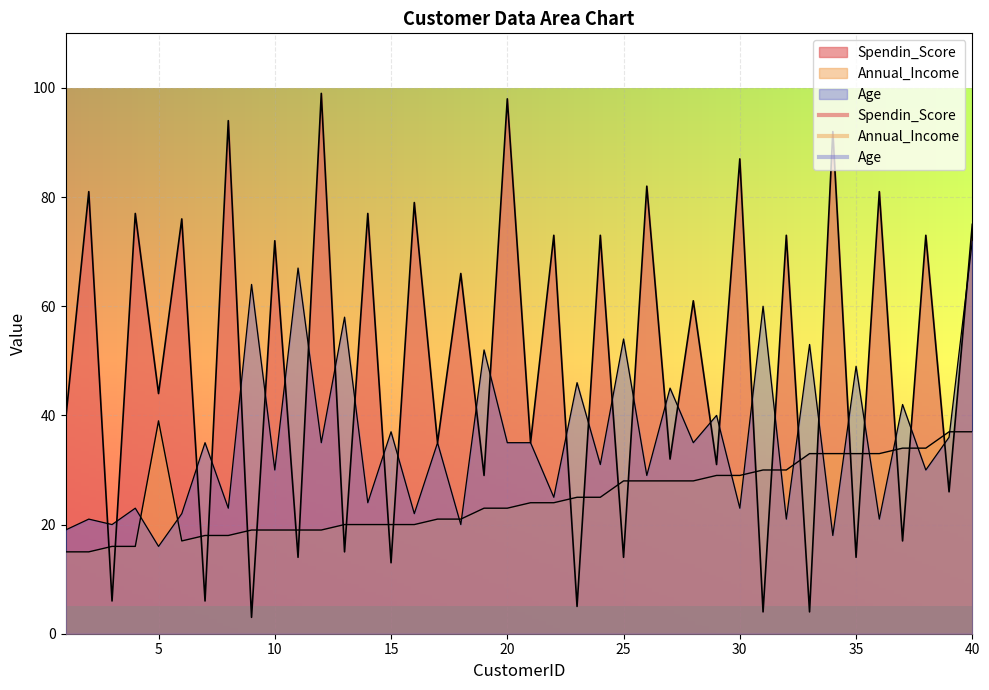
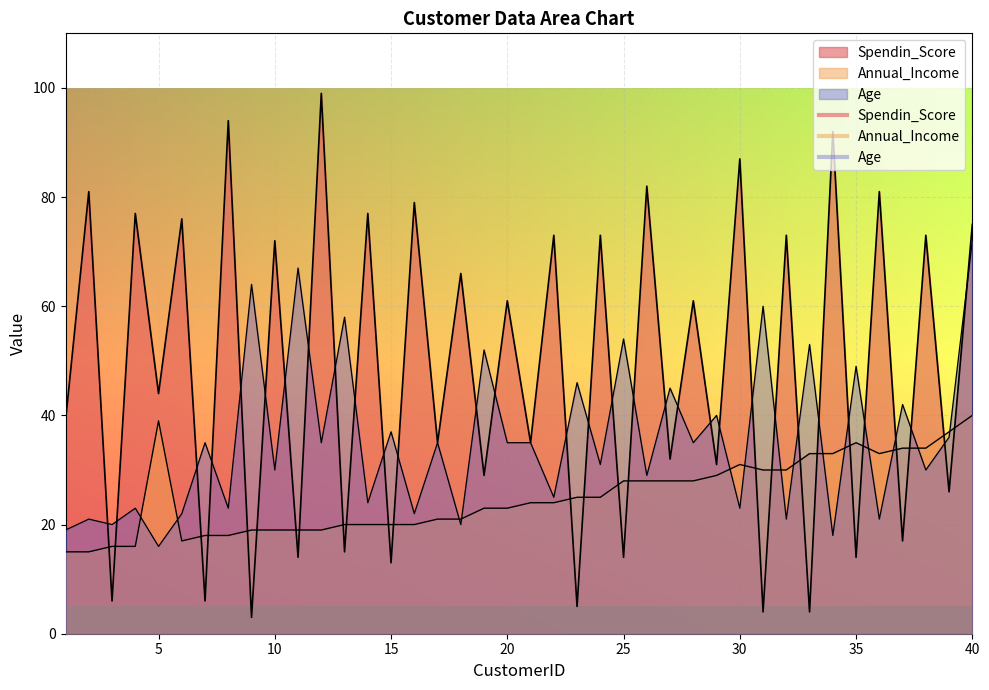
Spendin_Score, 20: 98 -> 61
Annual_Income, 30: 29 -> 31
Annual_Income, 35: 33 -> 35
Annual_Income, 40: 37 -> 40
